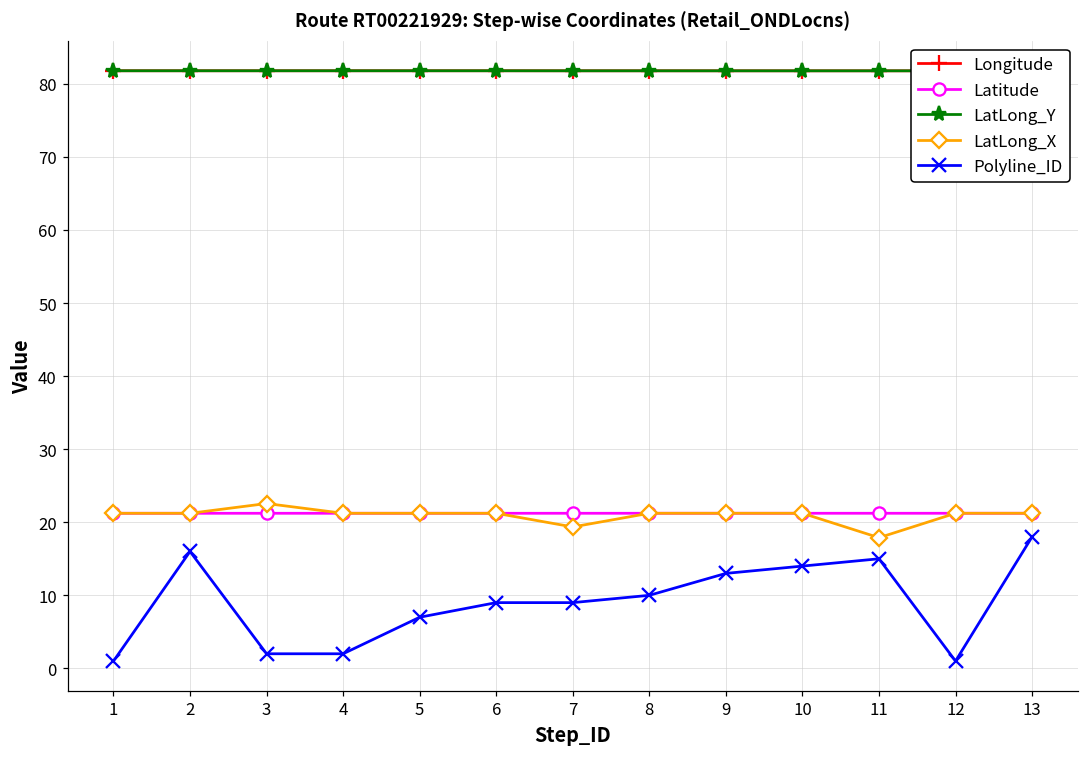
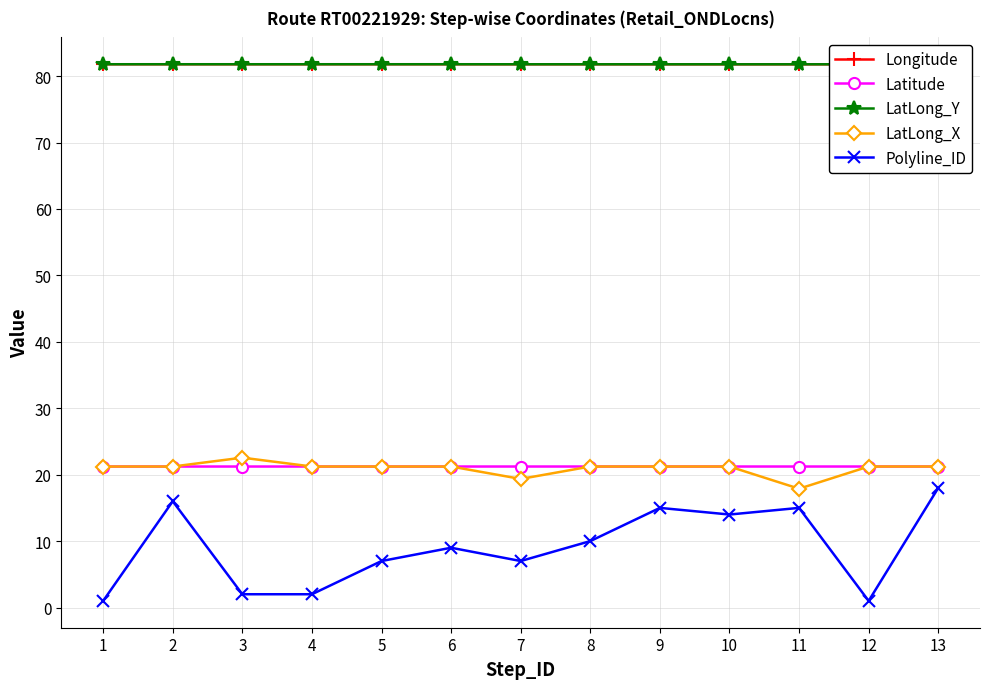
Polyline_ID, 7: 9 -> 7
Polyline_ID, 9: 13 -> 15
